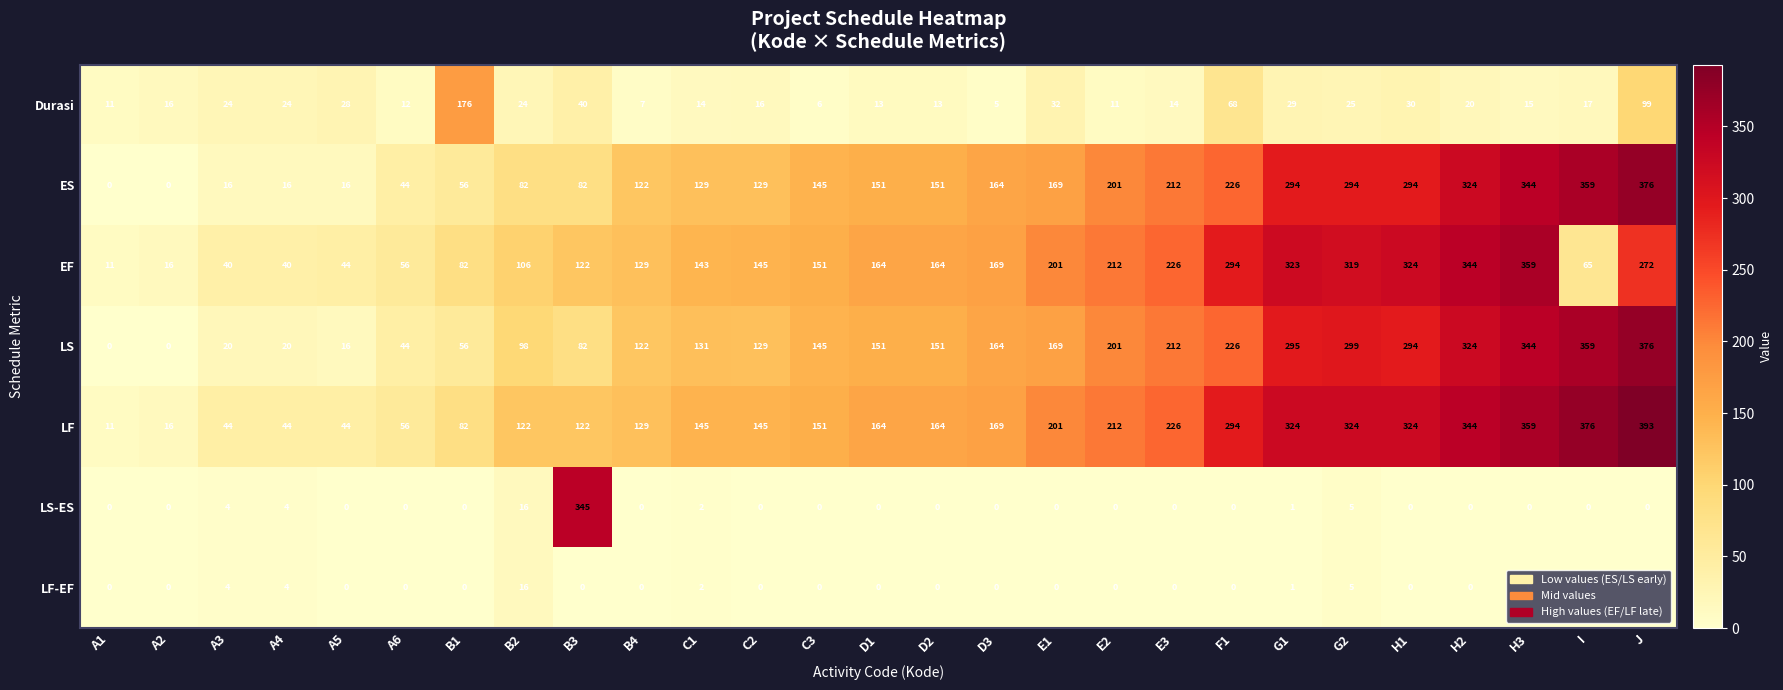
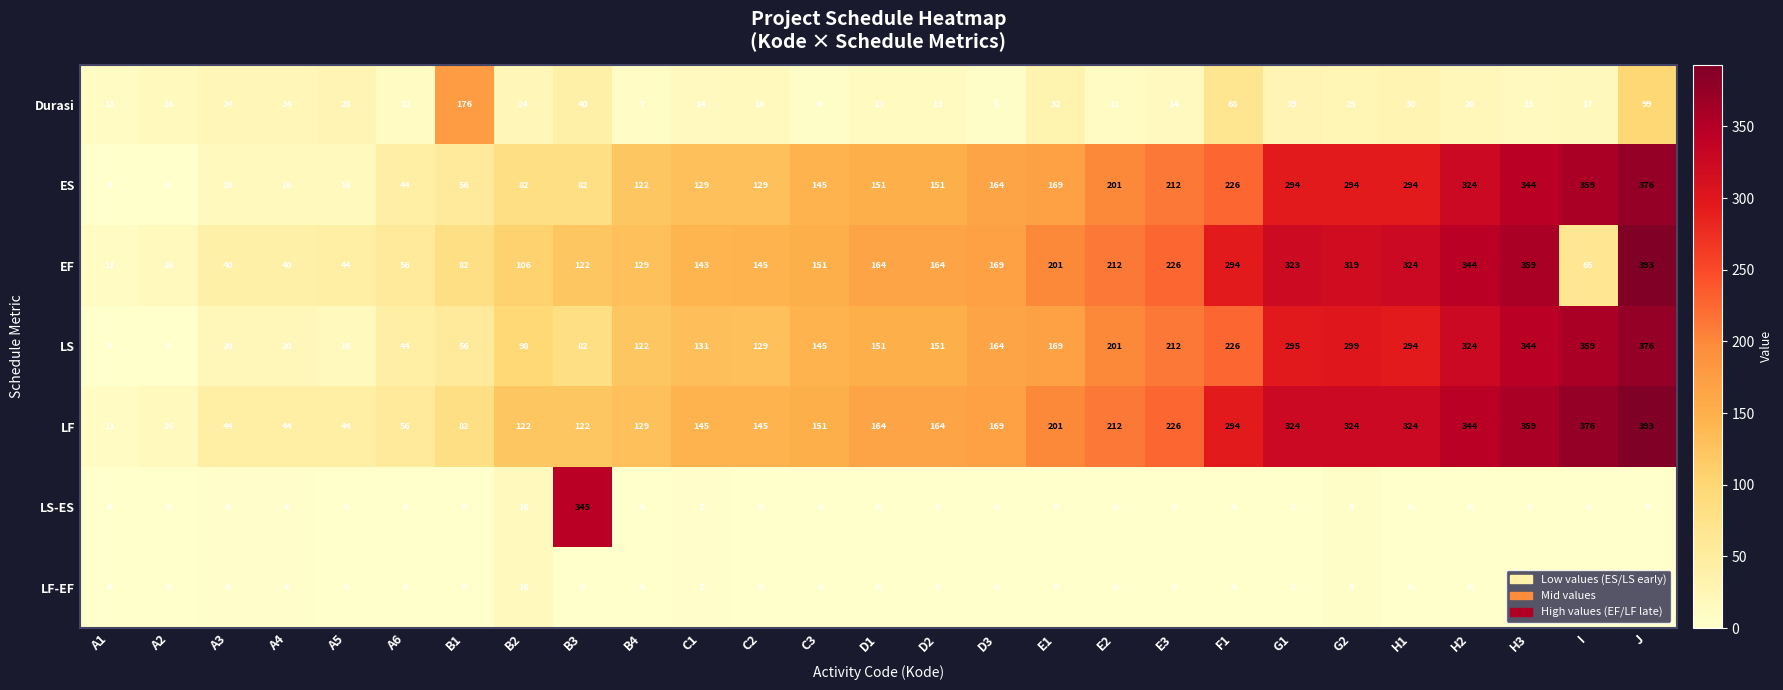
EF, J: 272 -> 393
